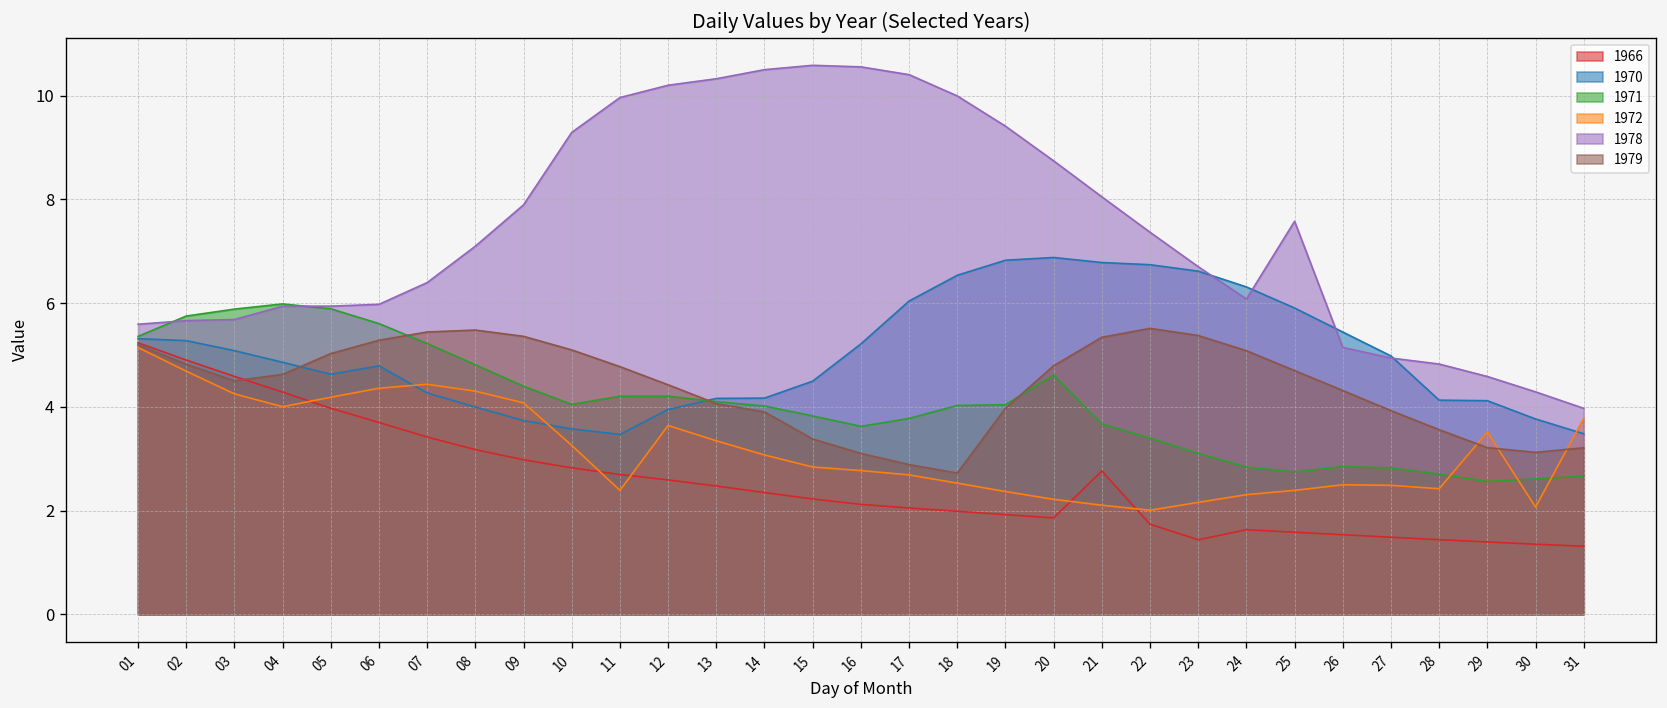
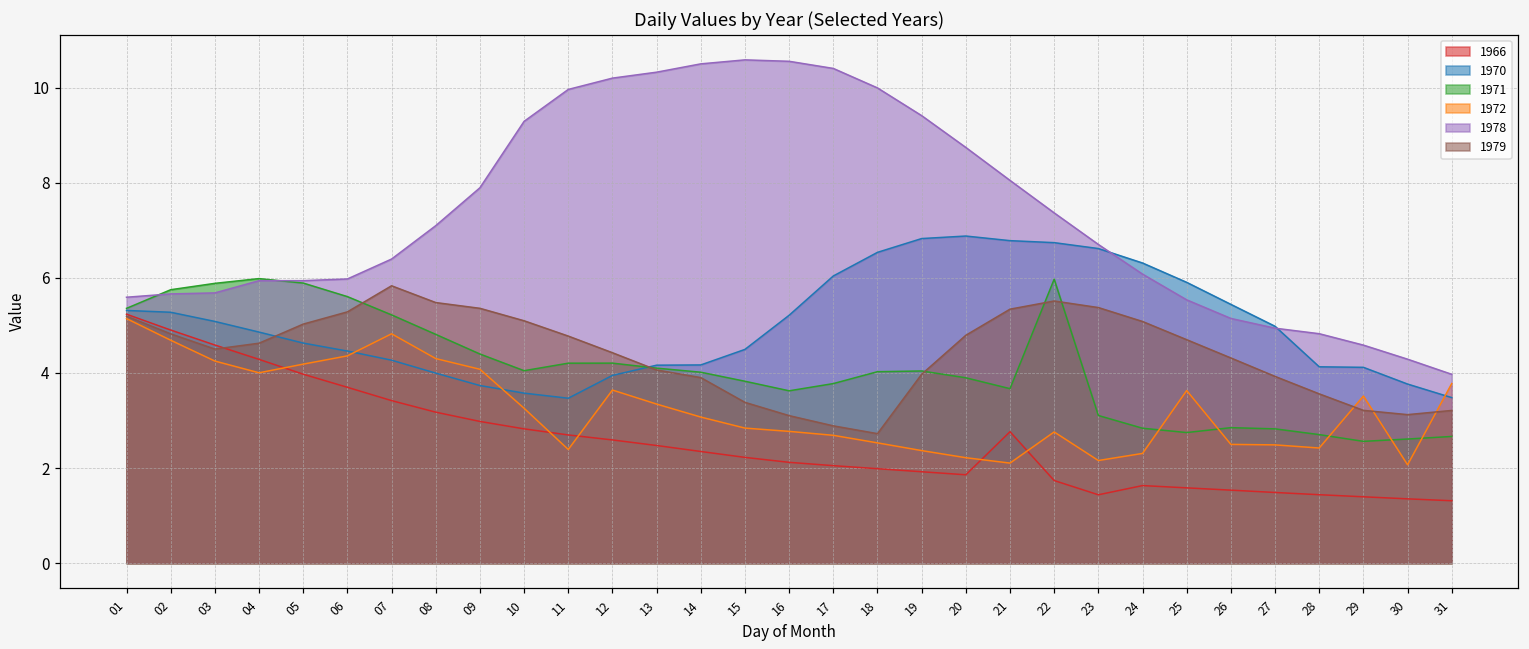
1970, 06: 4.8 -> 4.5
1972, 07: 4.4 -> 4.8
1979, 07: 5.4 -> 5.8
1971, 20: 4.6 -> 3.9
1971, 22: 3.4 -> 6.0
1972, 22: 2.0 -> 2.8
1972, 25: 2.4 -> 3.6
1978, 25: 7.6 -> 5.5
